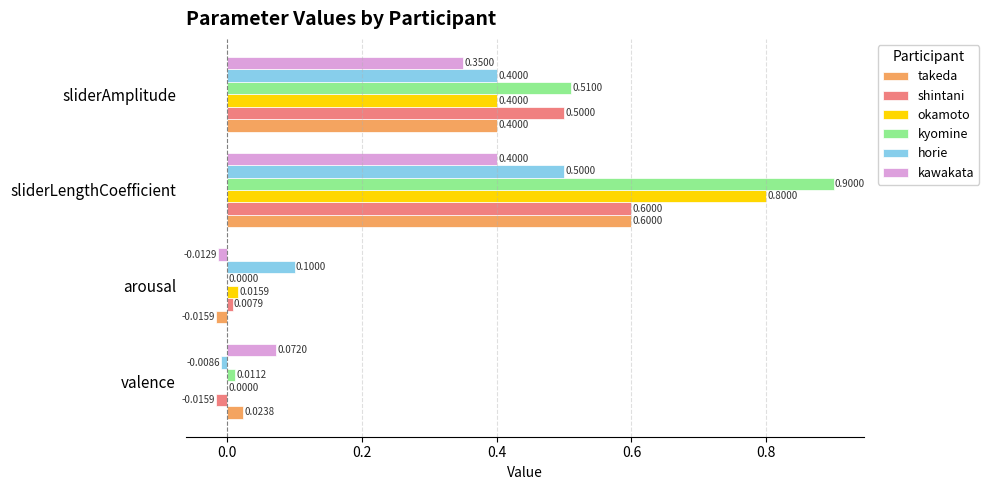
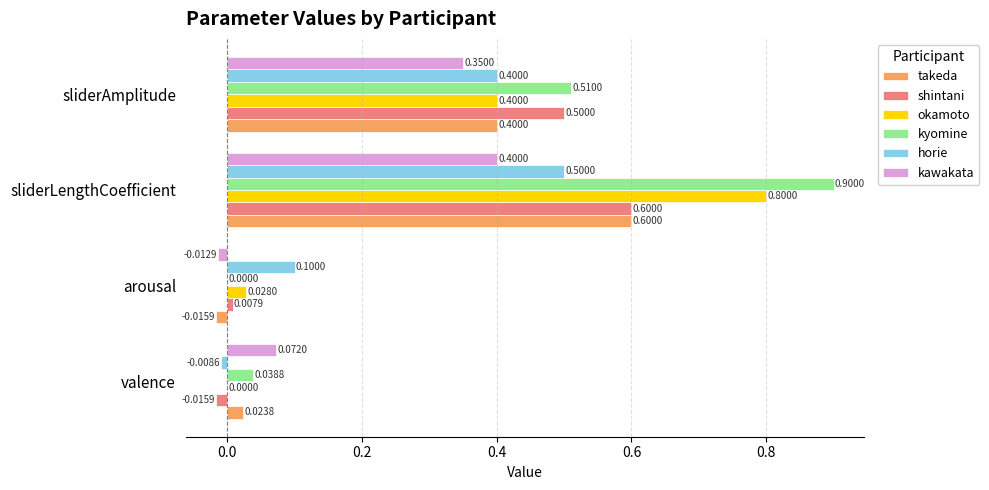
okamoto, arousal: 0.0159 -> 0.0280
kyomine, valence: 0.0112 -> 0.0388
